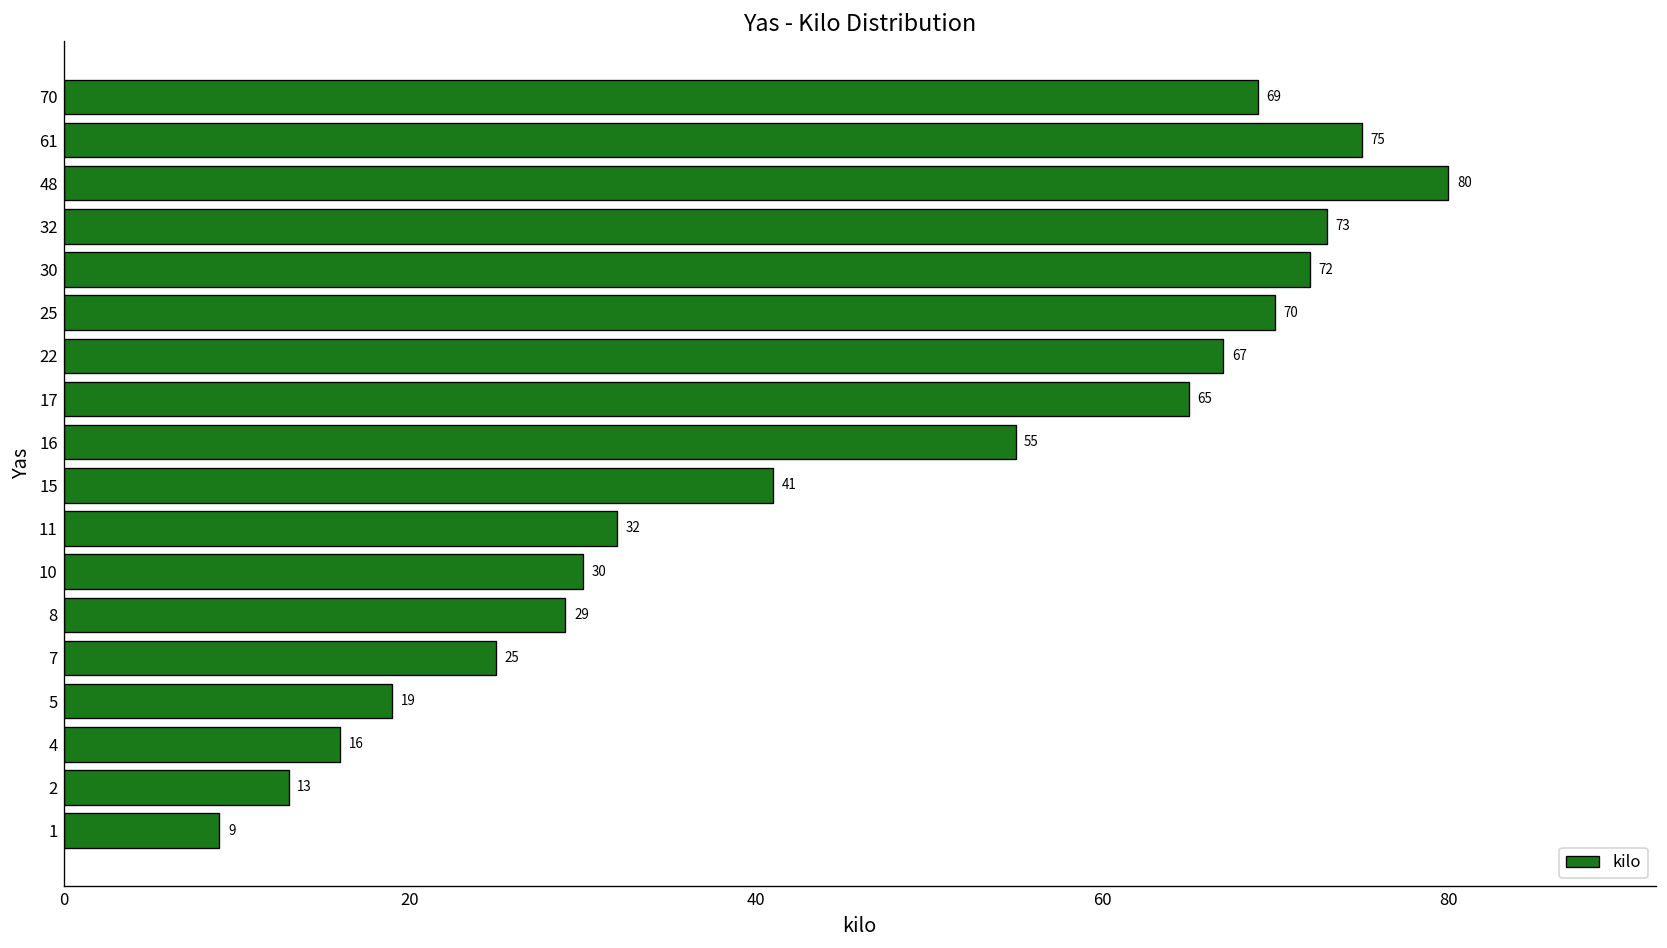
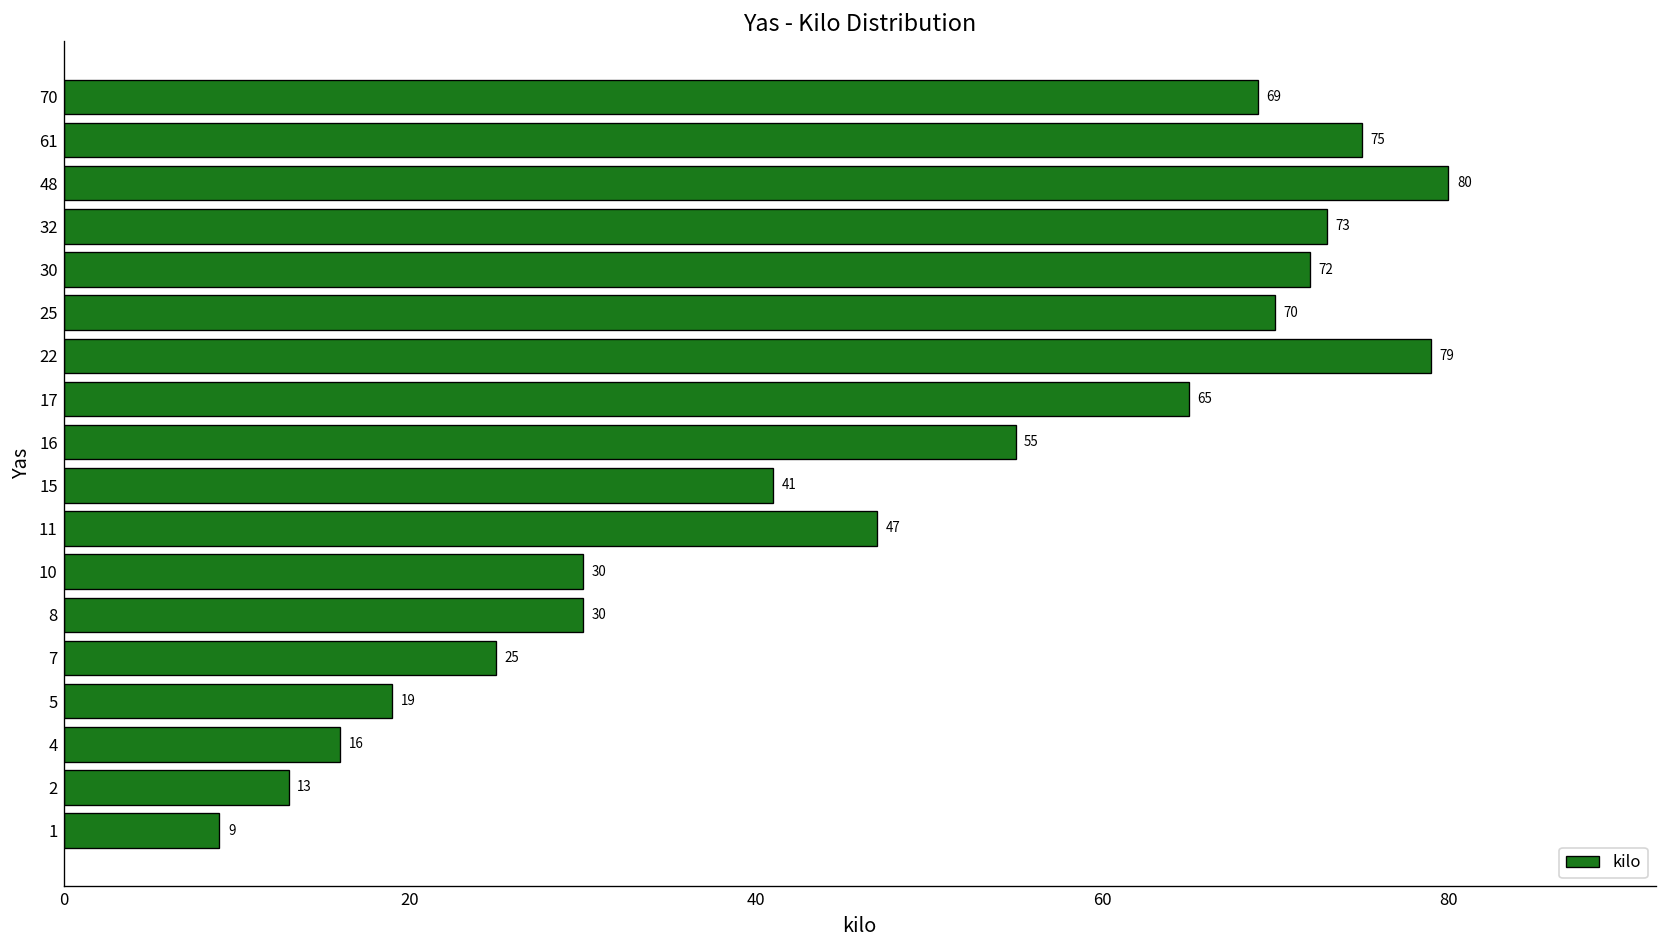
22: 67 -> 79
11: 32 -> 47
8: 29 -> 30
